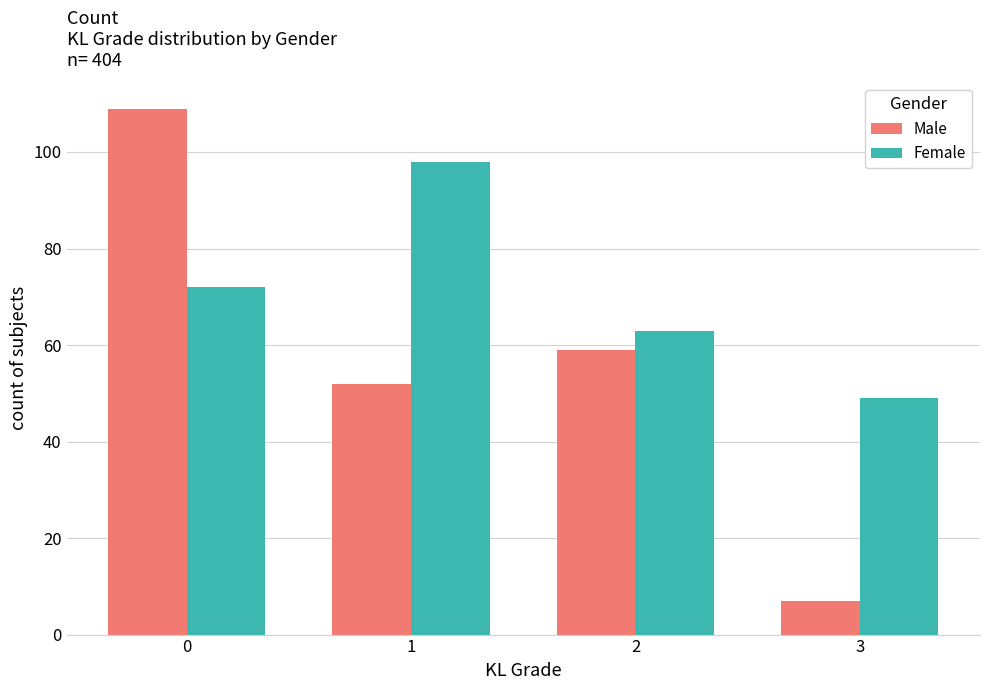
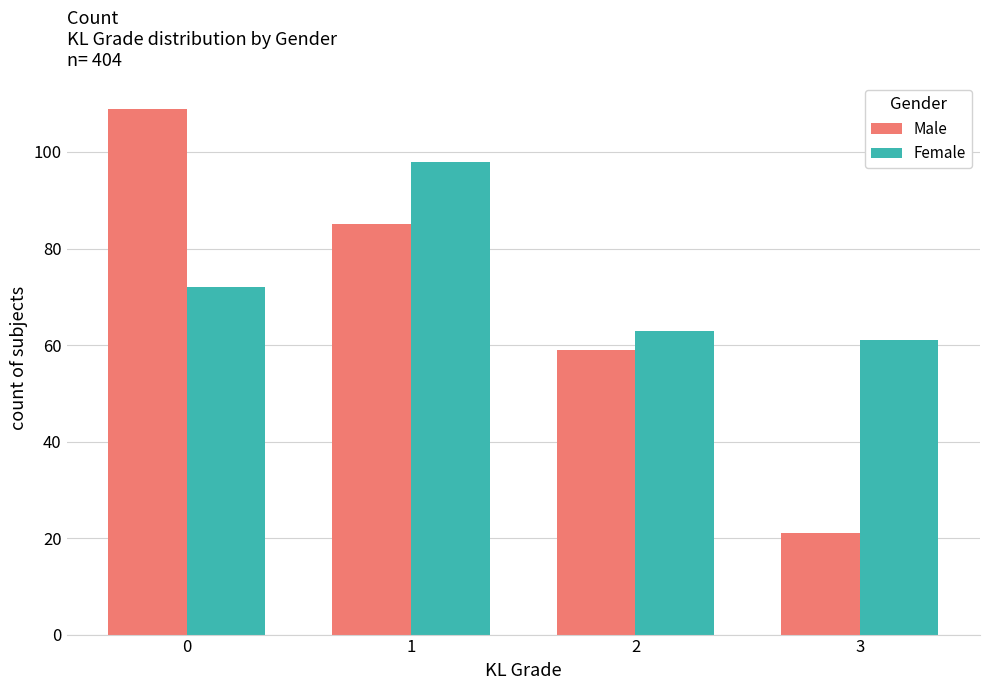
Male, 1: 52 -> 85
Male, 3: 7 -> 21
Female, 3: 49 -> 61
